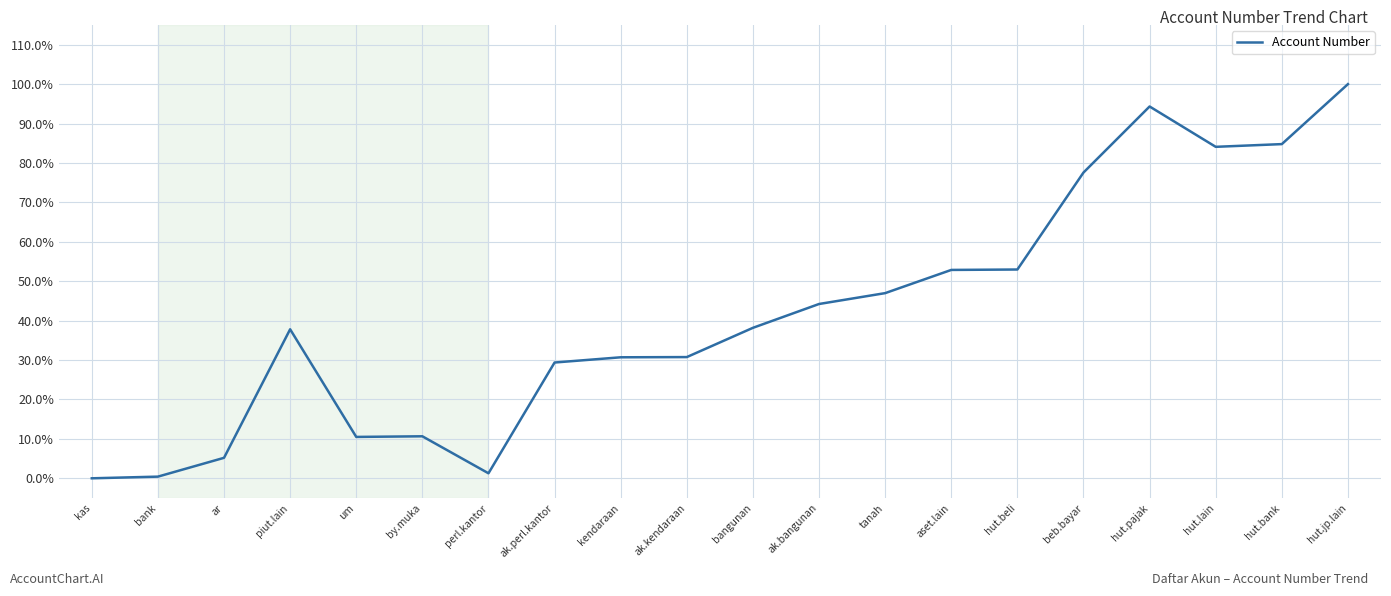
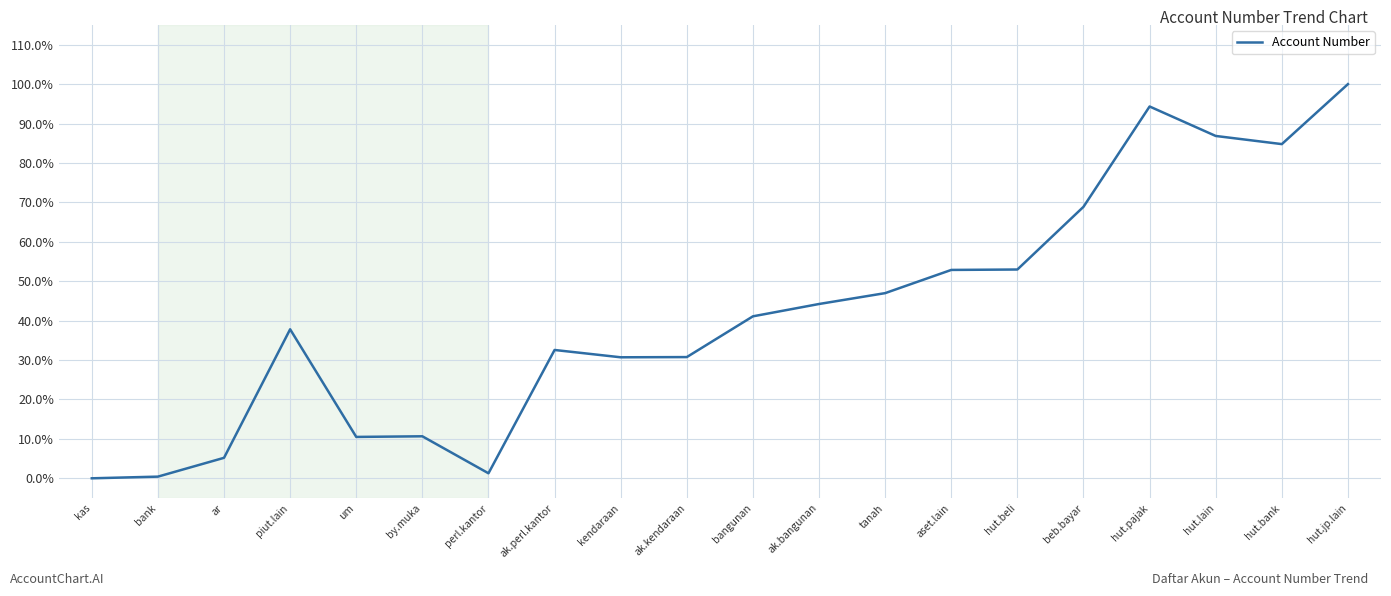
ak.perl.kantor: 29% -> 33%
bangunan: 38% -> 41%
beb.bayar: 78% -> 69%
hut.lain: 84% -> 87%
